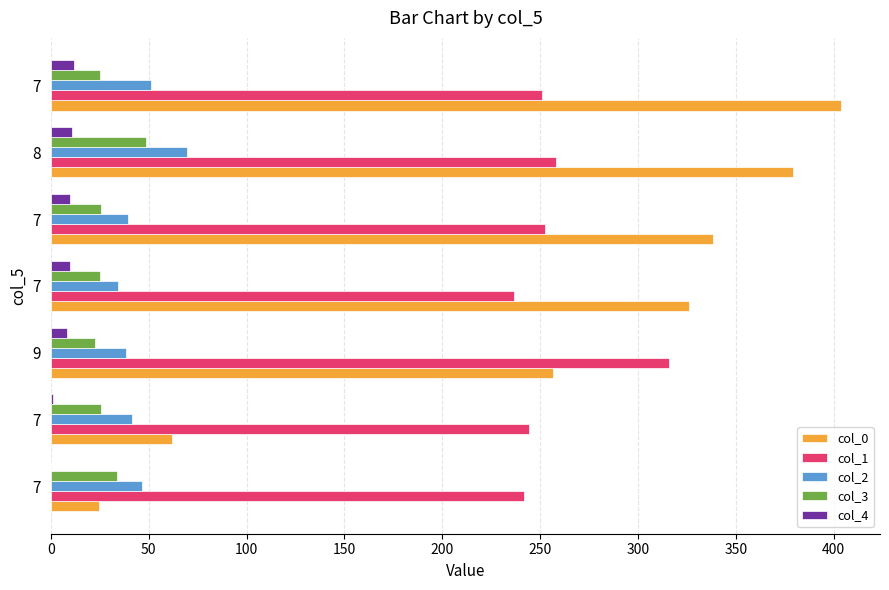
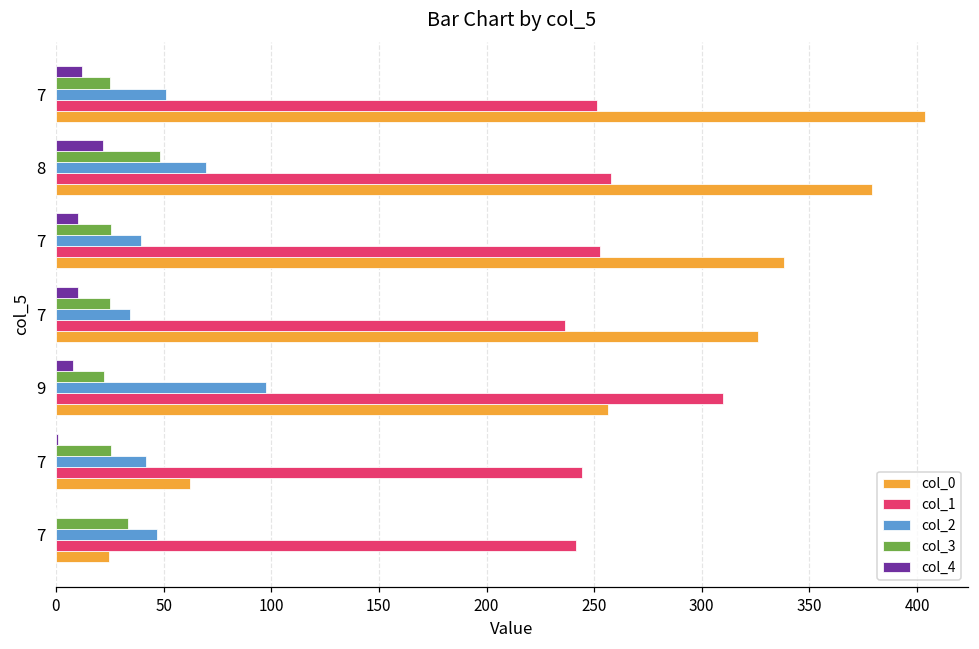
col_4, 8: 11 -> 22
col_2, 9: 38 -> 98
col_1, 9: 316 -> 310
